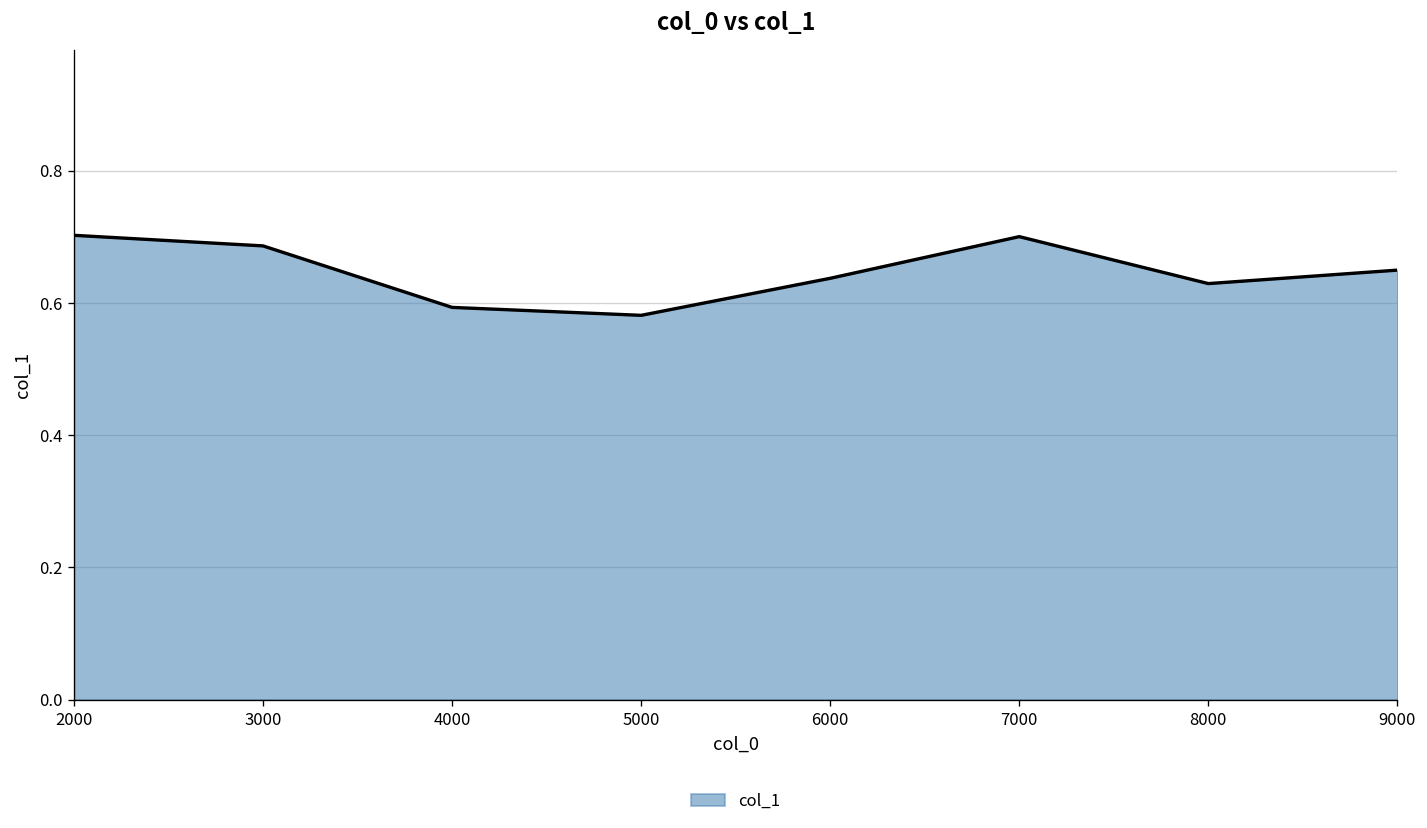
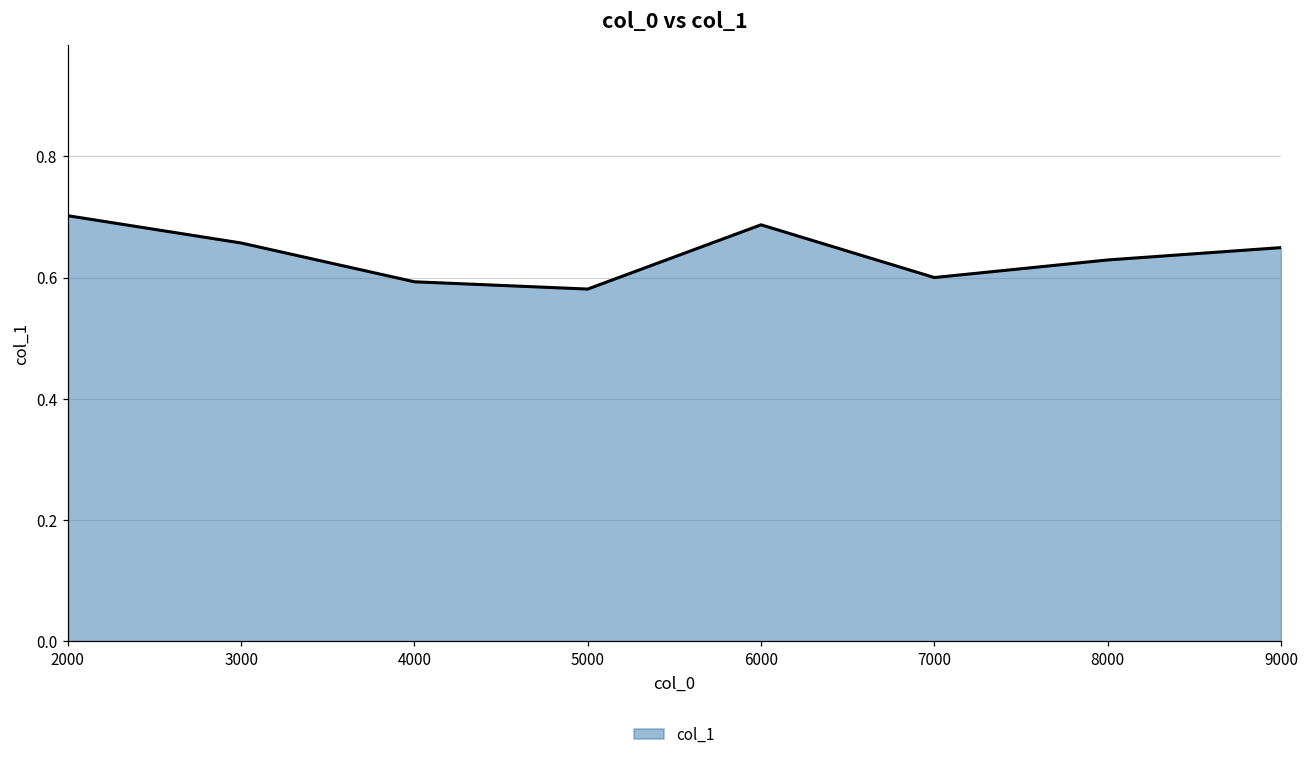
3000: 0.69 -> 0.66
6000: 0.64 -> 0.69
7000: 0.7 -> 0.6
